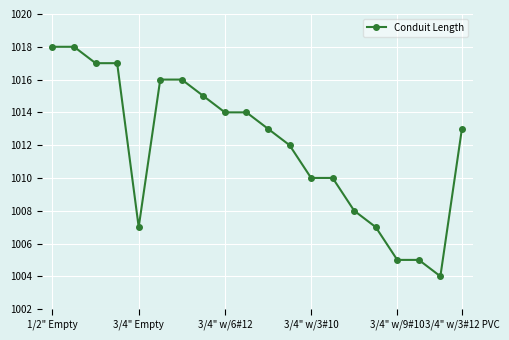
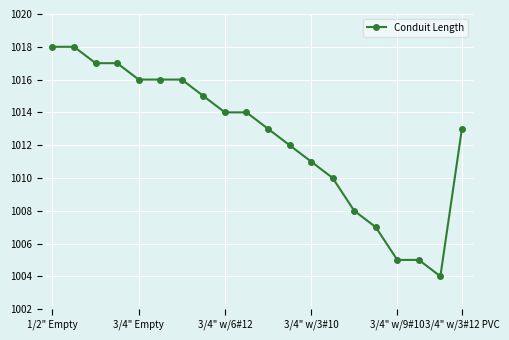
3/4" Empty: 1007 -> 1016
3/4" w/3#10: 1010 -> 1011
